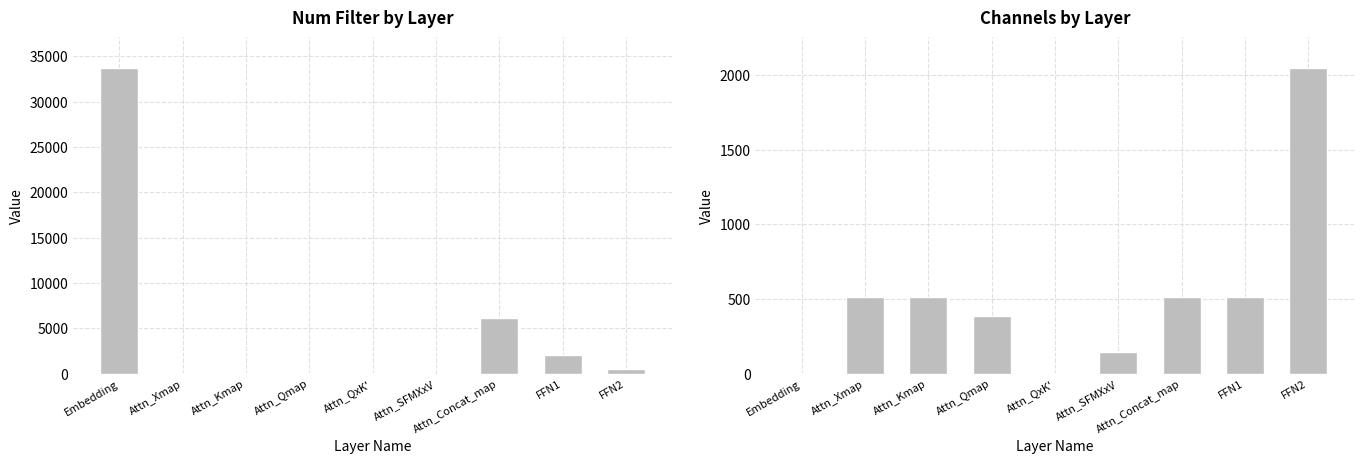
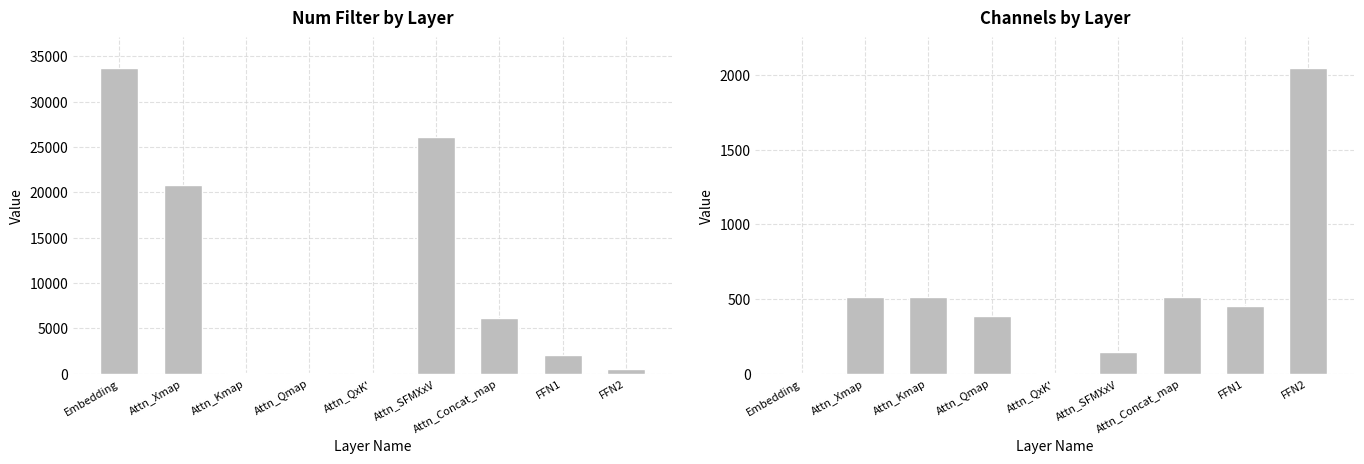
Num Filter by Layer, Attn_Xmap: 0 -> 21000
Num Filter by Layer, Attn_SFMXxV: 0 -> 26000
Channels by Layer, FFN1: 510 -> 460
